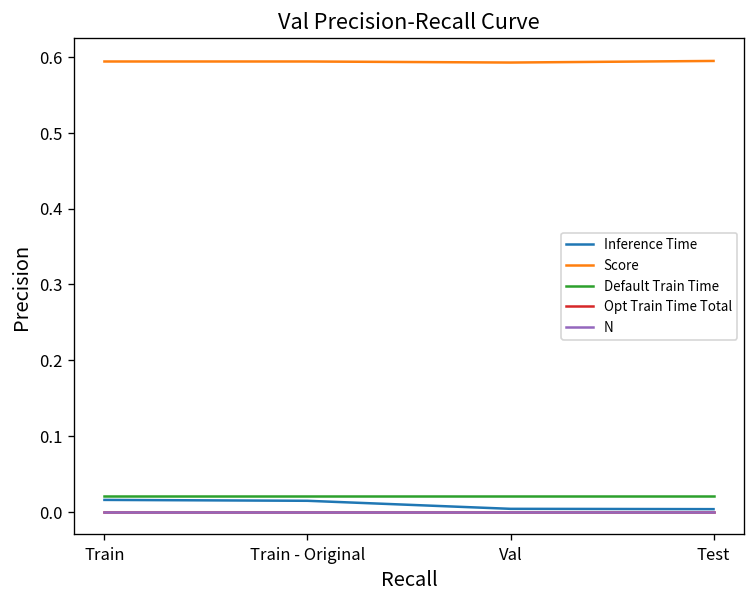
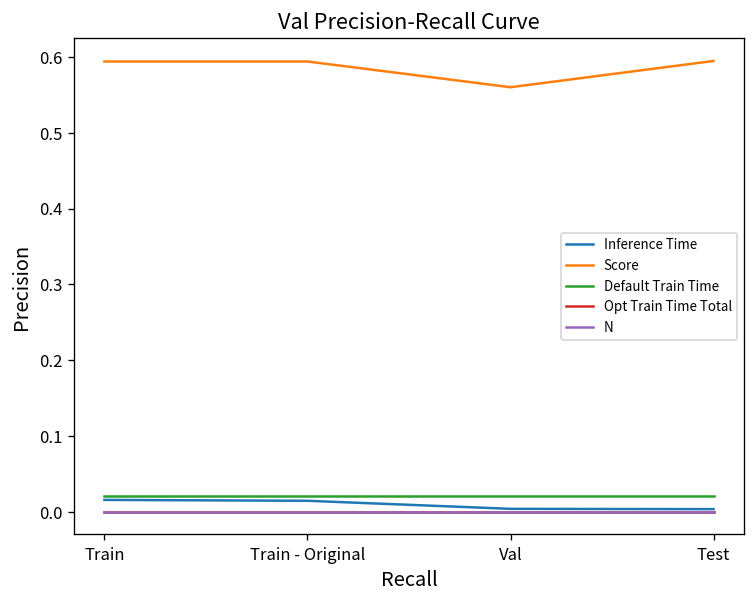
Score, Val: 0.59 -> 0.56
